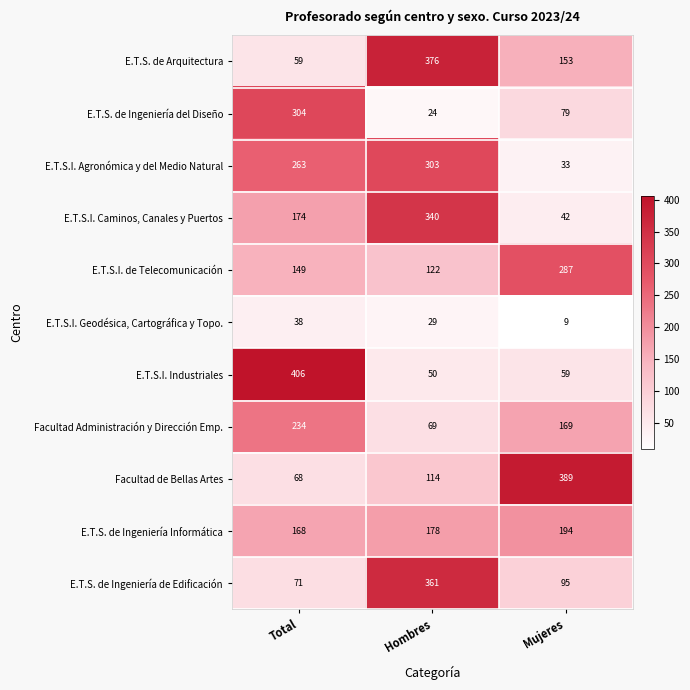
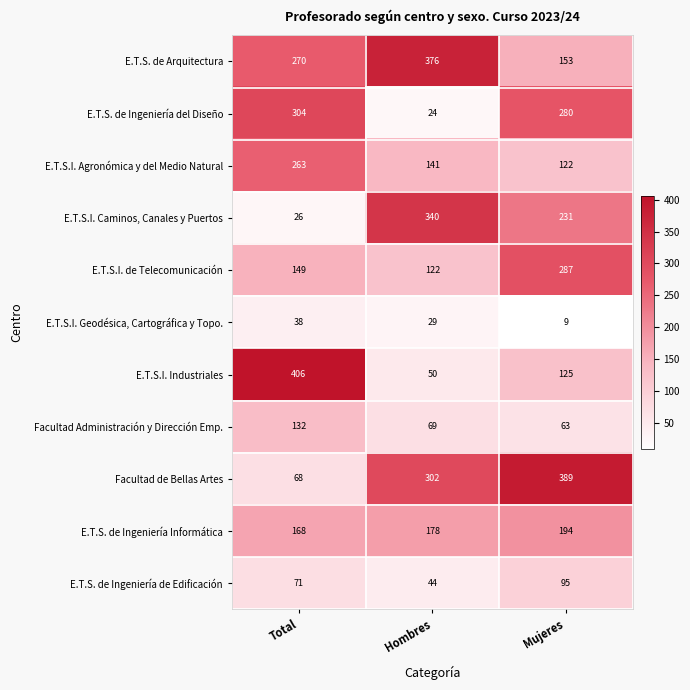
E.T.S. de Arquitectura, Total: 59 -> 270
E.T.S. de Ingeniería del Diseño, Mujeres: 79 -> 280
E.T.S.I. Agronómica y del Medio Natural, Hombres: 303 -> 141
E.T.S.I. Agronómica y del Medio Natural, Mujeres: 33 -> 122
E.T.S.I. Caminos, Canales y Puertos, Total: 174 -> 26
E.T.S.I. Caminos, Canales y Puertos, Mujeres: 42 -> 231
E.T.S.I. Industriales, Mujeres: 59 -> 125
Facultad Administración y Dirección Emp., Total: 234 -> 132
Facultad Administración y Dirección Emp., Mujeres: 169 -> 63
Facultad de Bellas Artes, Hombres: 114 -> 302
E.T.S. de Ingeniería de Edificación, Hombres: 361 -> 44
